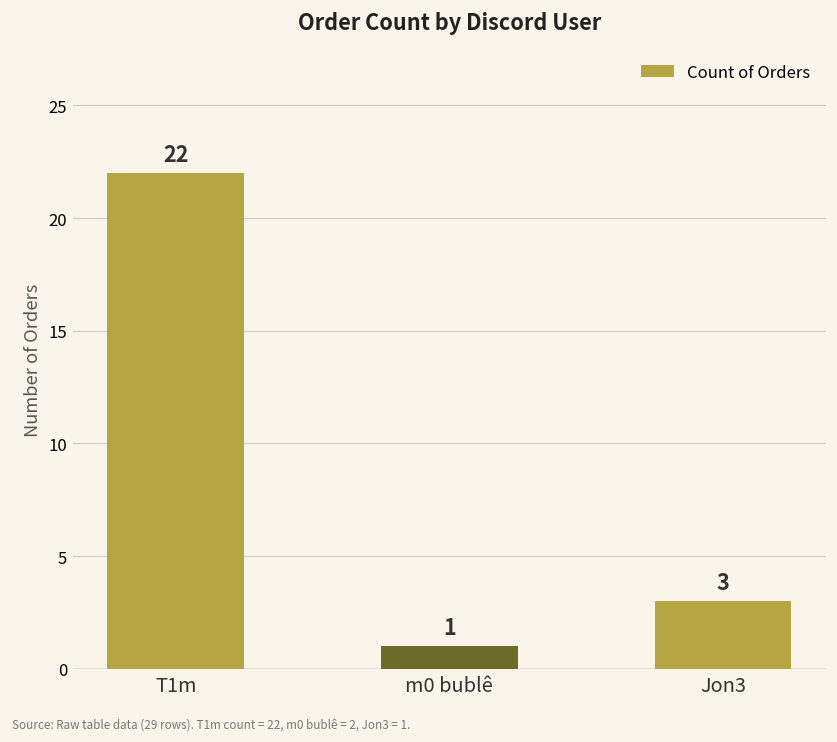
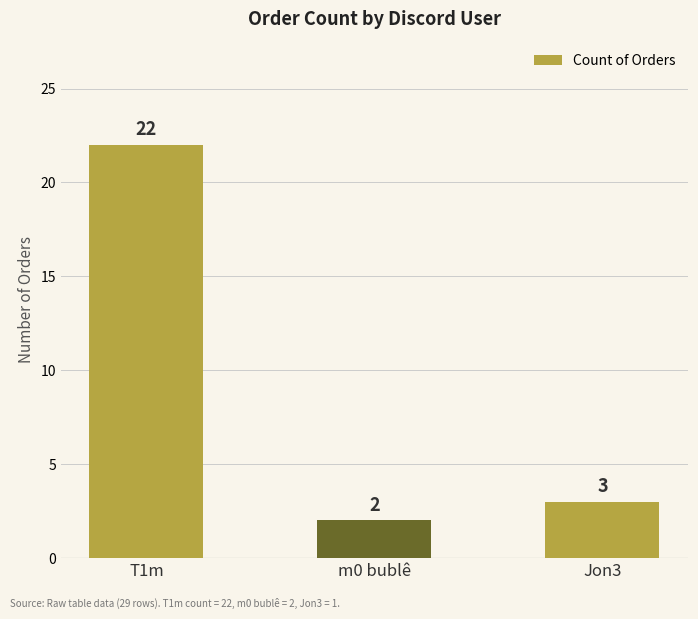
m0 bublê: 1 -> 2
